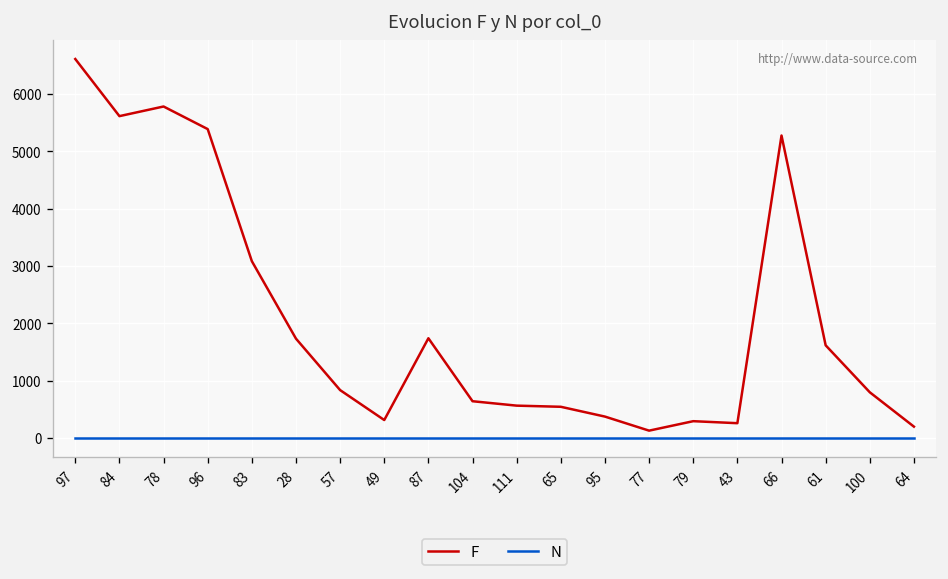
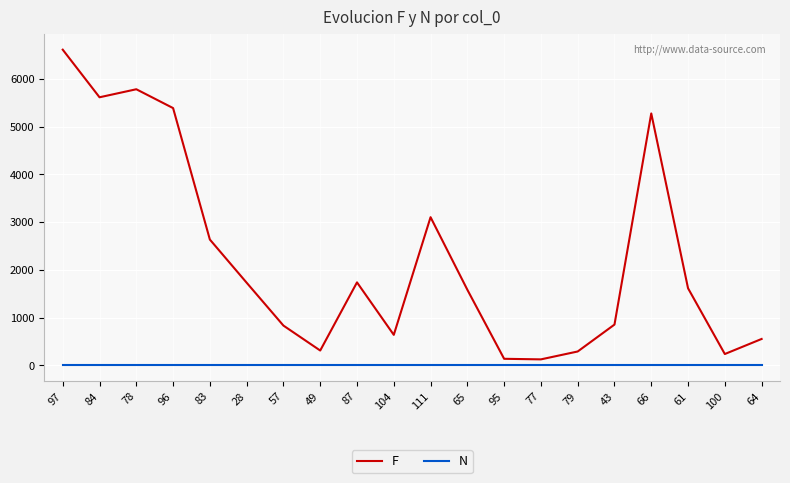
F, 83: 3100 -> 2600
F, 111: 600 -> 3100
F, 65: 500 -> 1600
F, 95: 400 -> 100
F, 43: 300 -> 900
F, 100: 800 -> 200
F, 64: 200 -> 600
